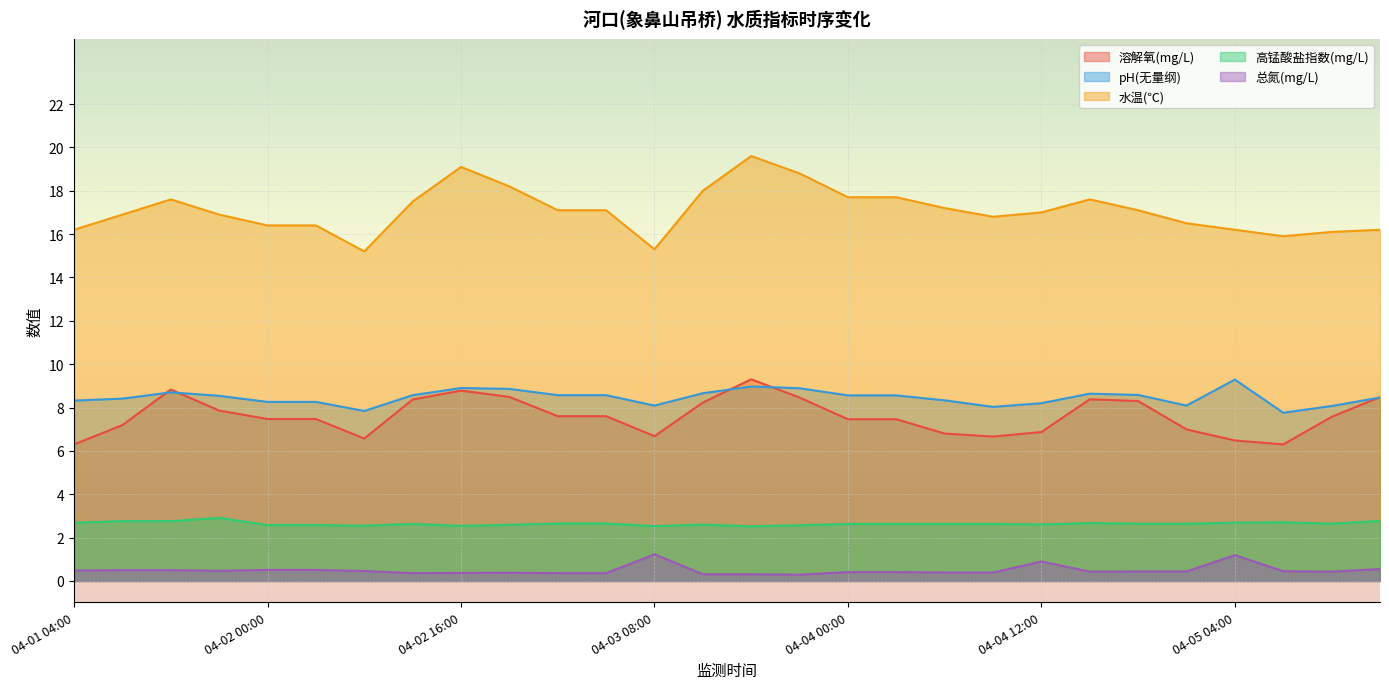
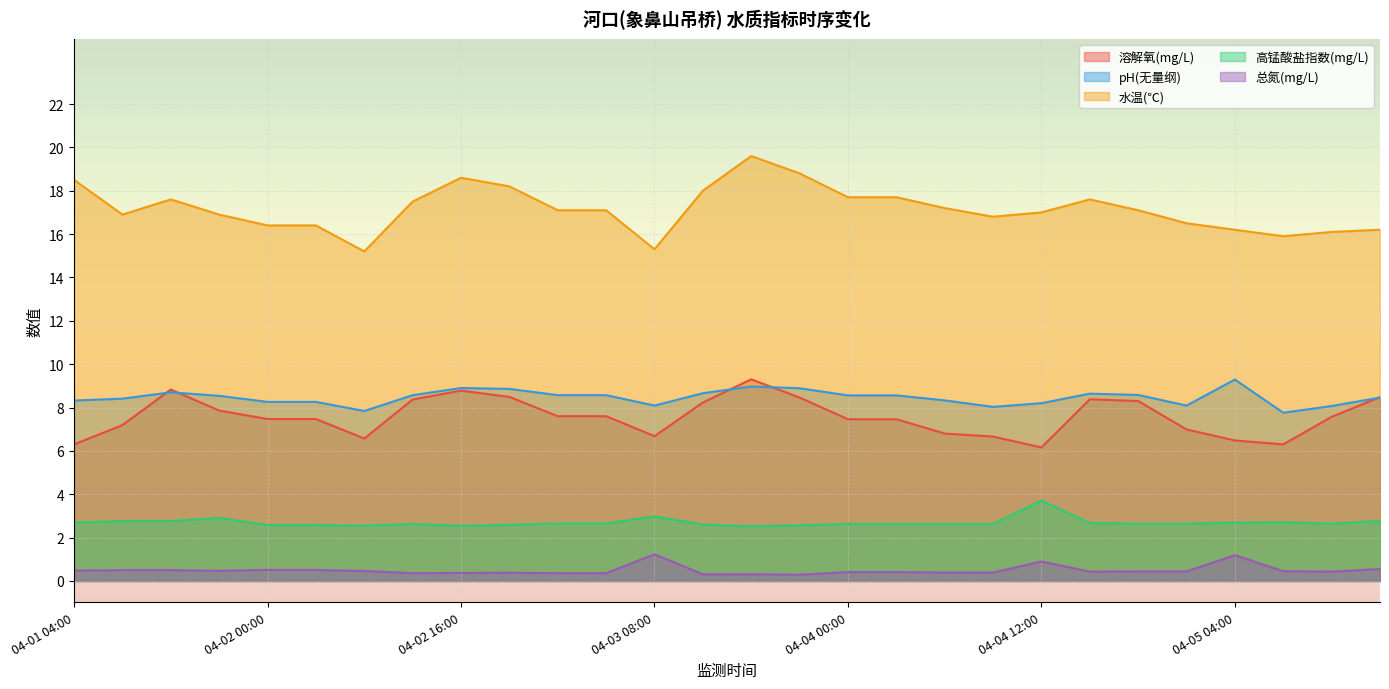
水温(℃), 04-01 04:00: 16.2 -> 18.5
水温(℃), 04-02 16:00: 19.1 -> 18.6
高锰酸盐指数(mg/L), 04-03 08:00: 2.5 -> 3.0
溶解氧(mg/L), 04-04 12:00: 6.9 -> 6.2
高锰酸盐指数(mg/L), 04-04 12:00: 2.6 -> 3.7
